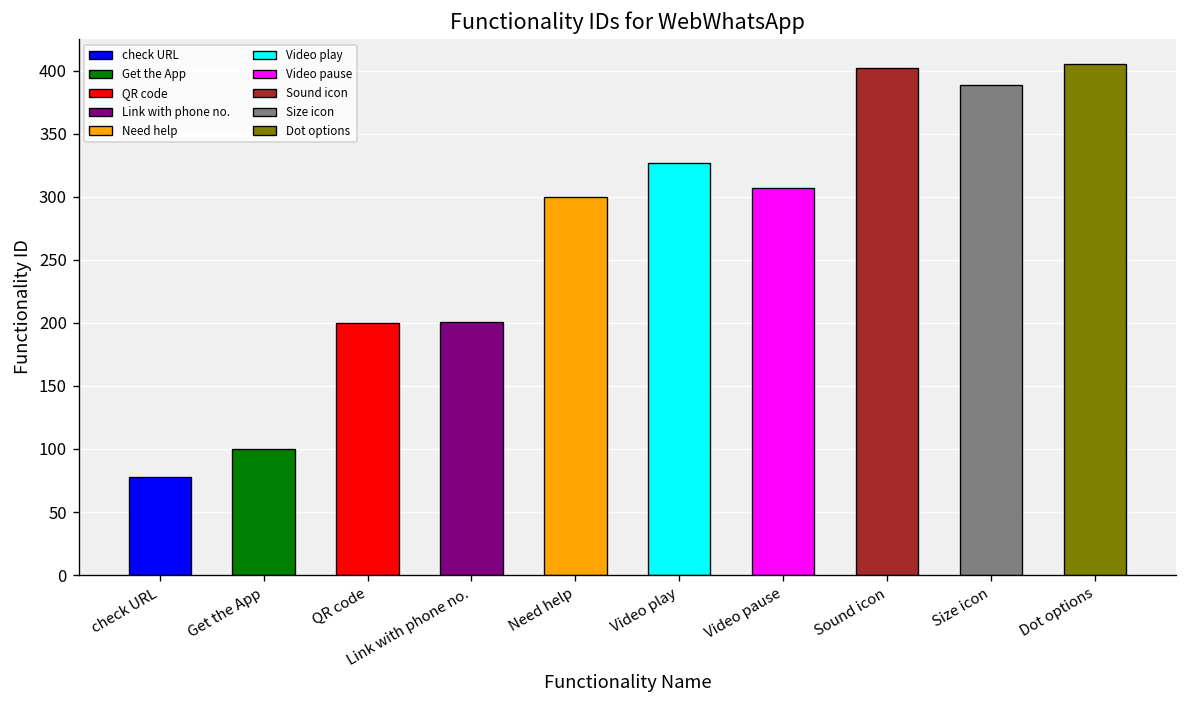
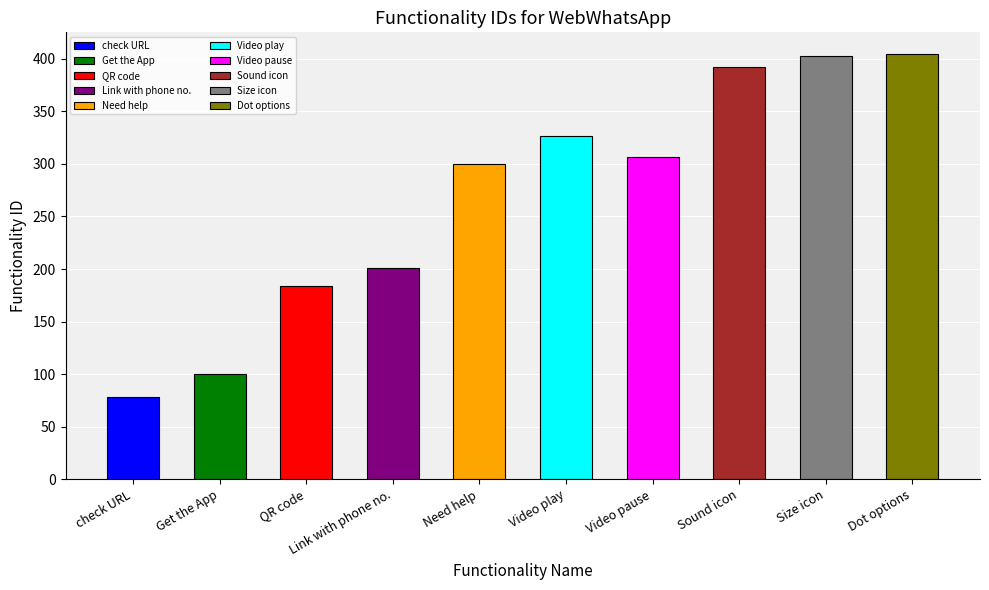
QR code: 200 -> 184
Sound icon: 402 -> 392
Size icon: 389 -> 403
